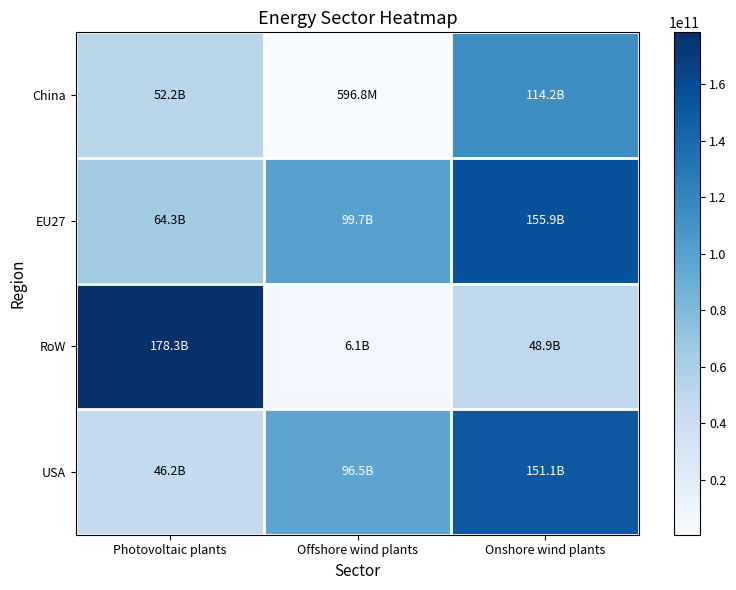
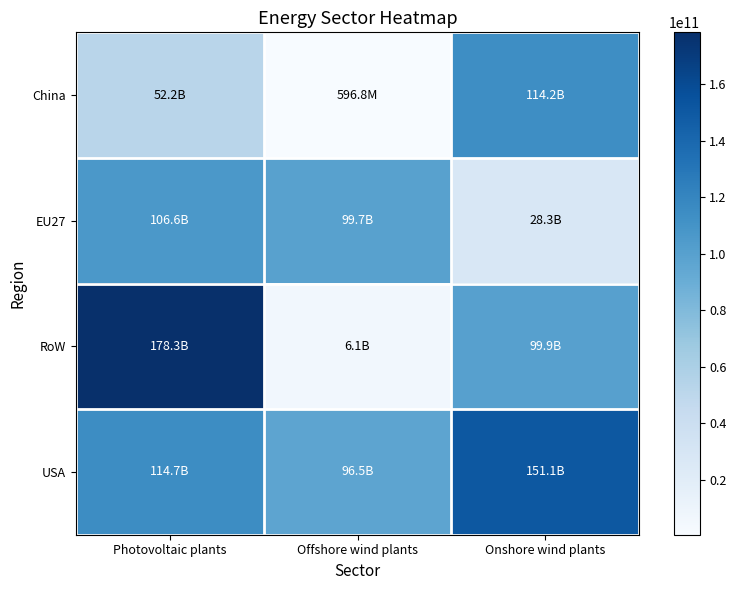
EU27, Photovoltaic plants: 64.3B -> 106.6B
EU27, Onshore wind plants: 155.9B -> 28.3B
RoW, Onshore wind plants: 48.9B -> 99.9B
USA, Photovoltaic plants: 46.2B -> 114.7B
